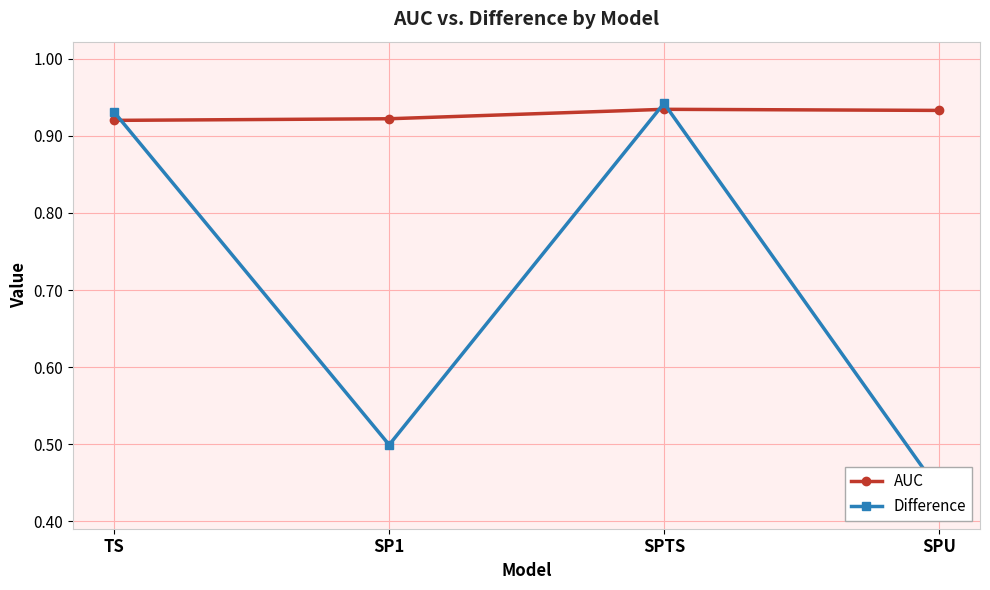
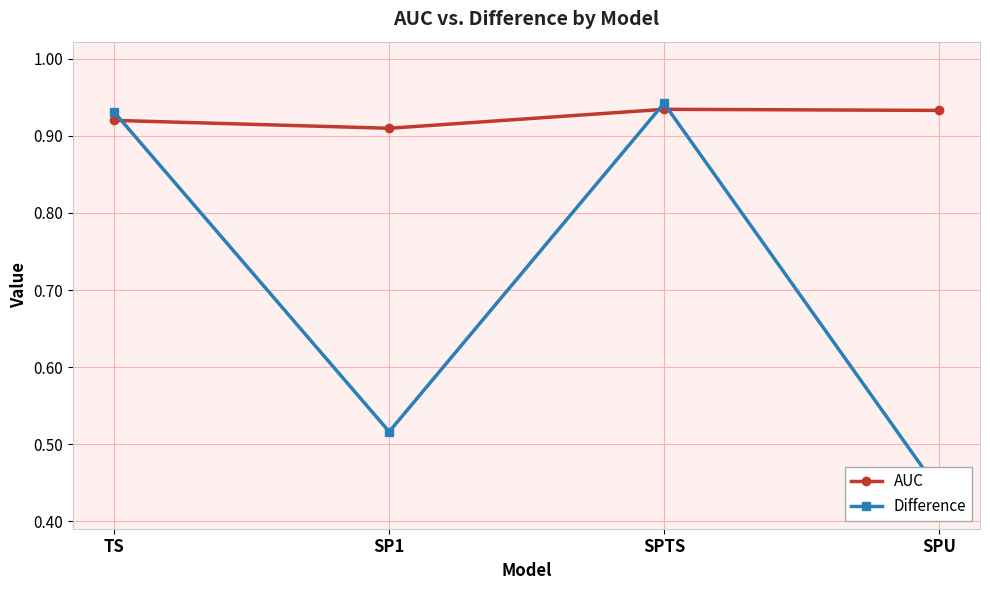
AUC, SP1: 0.92 -> 0.91
Difference, SP1: 0.50 -> 0.52
